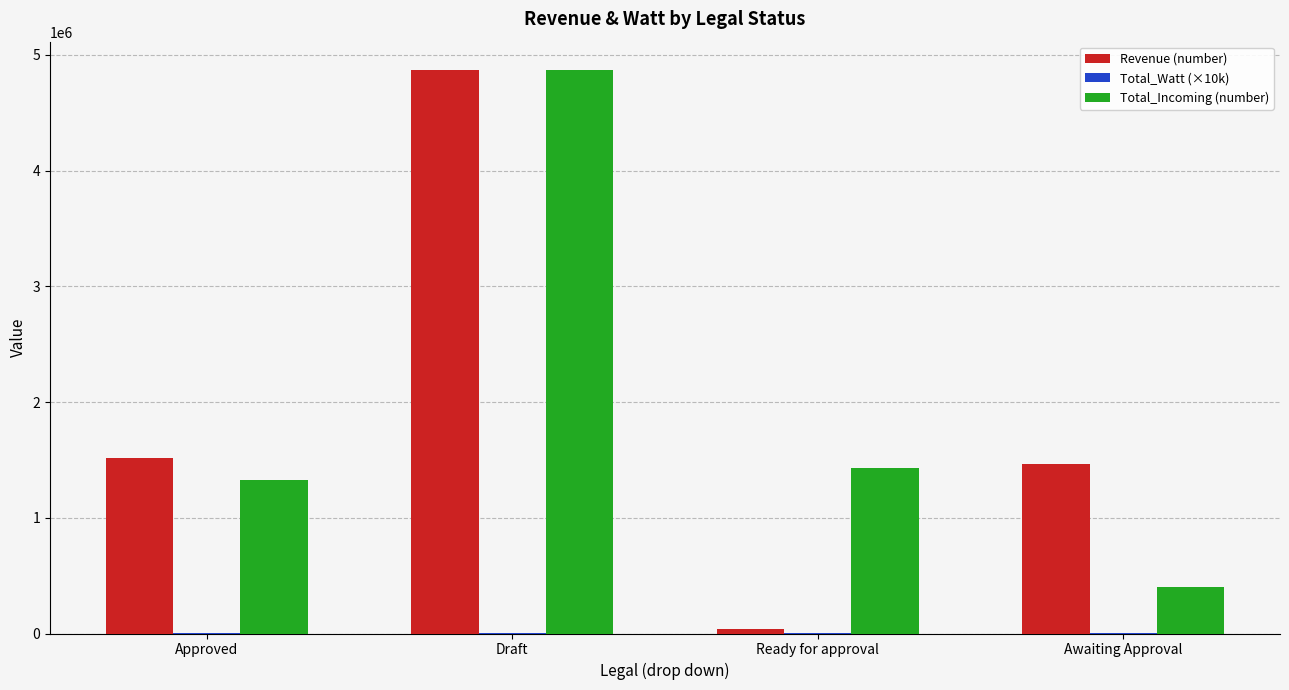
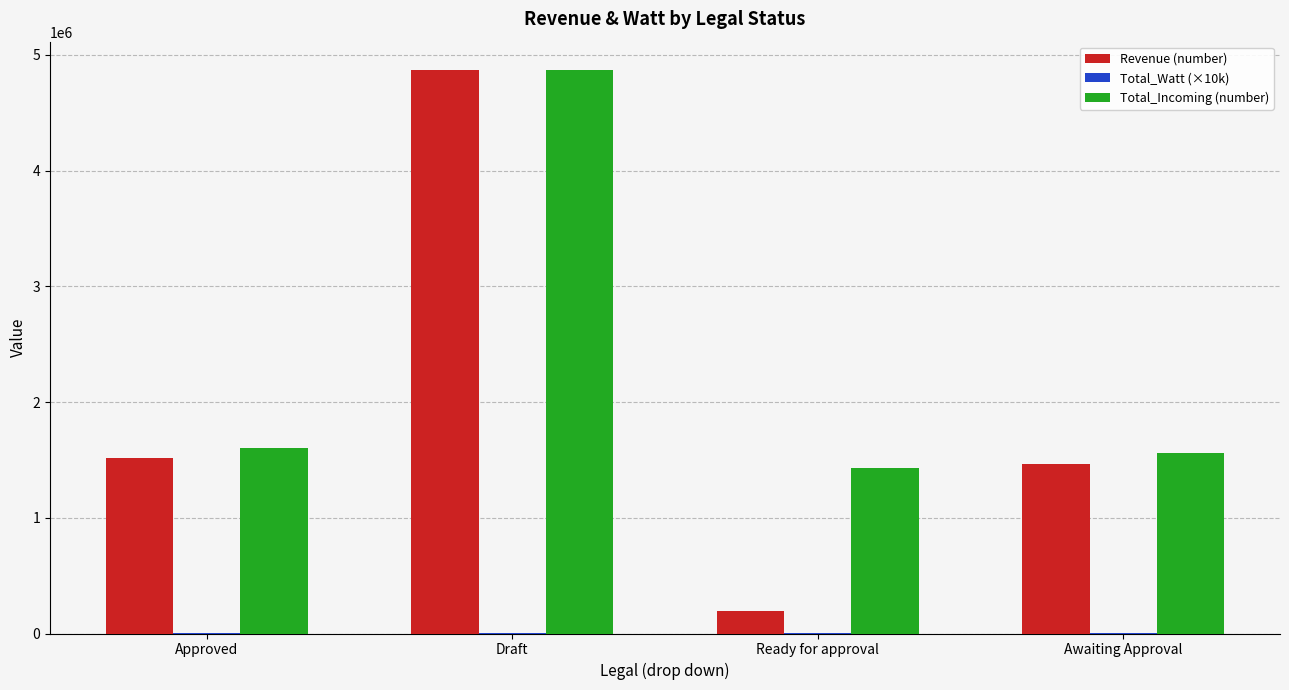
Total_Incoming (number), Approved: 1330000 -> 1600000
Revenue (number), Ready for approval: 40000 -> 190000
Total_Incoming (number), Awaiting Approval: 410000 -> 1560000
